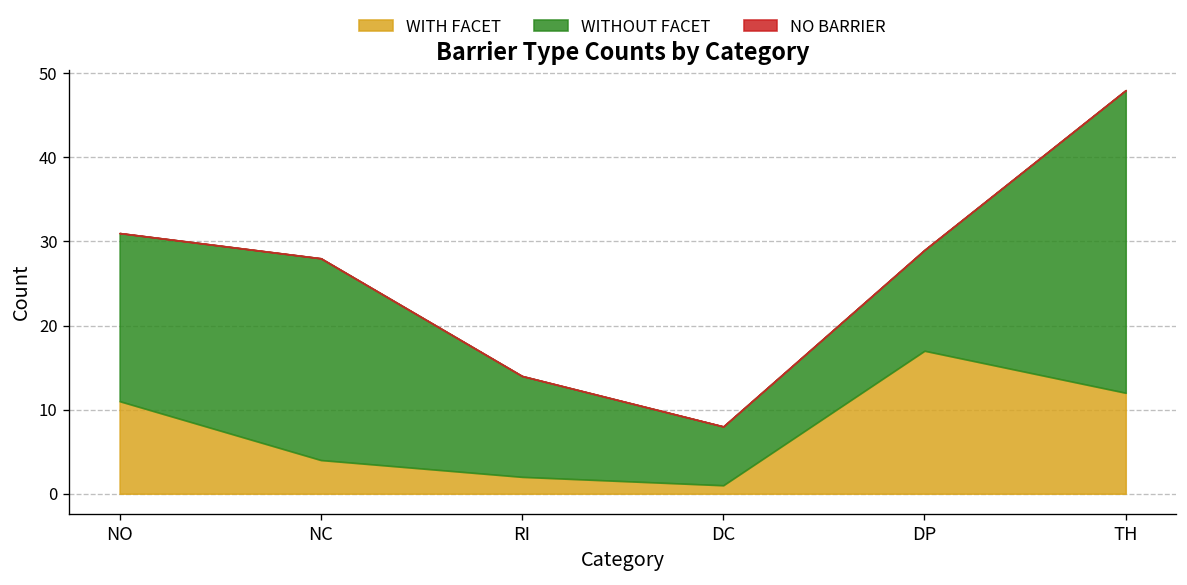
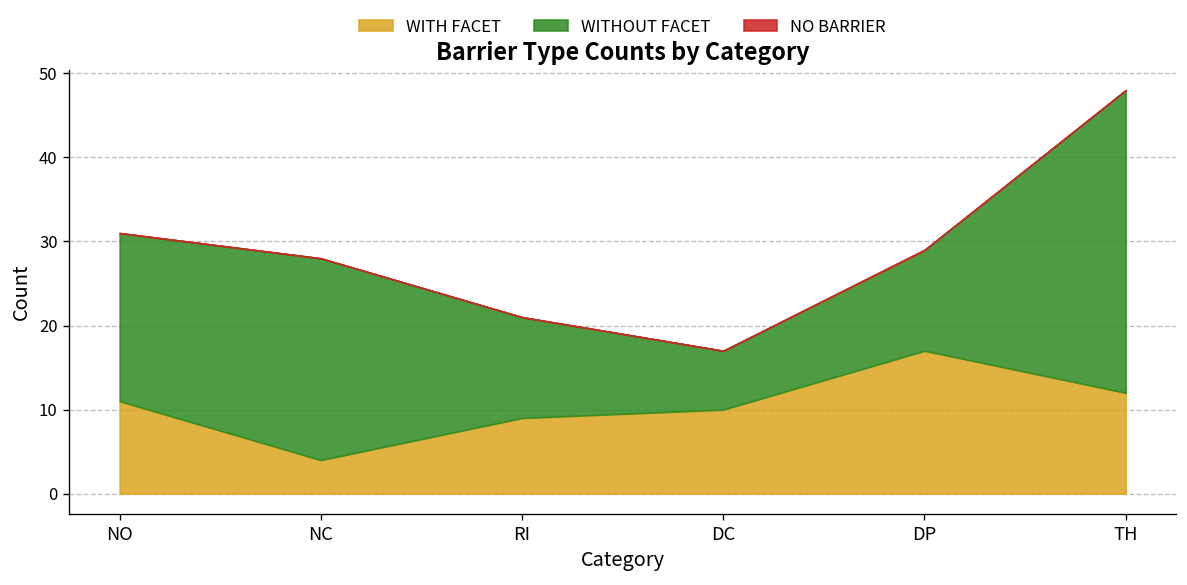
WITH FACET, RI: 2 -> 9
WITH FACET, DC: 1 -> 10
